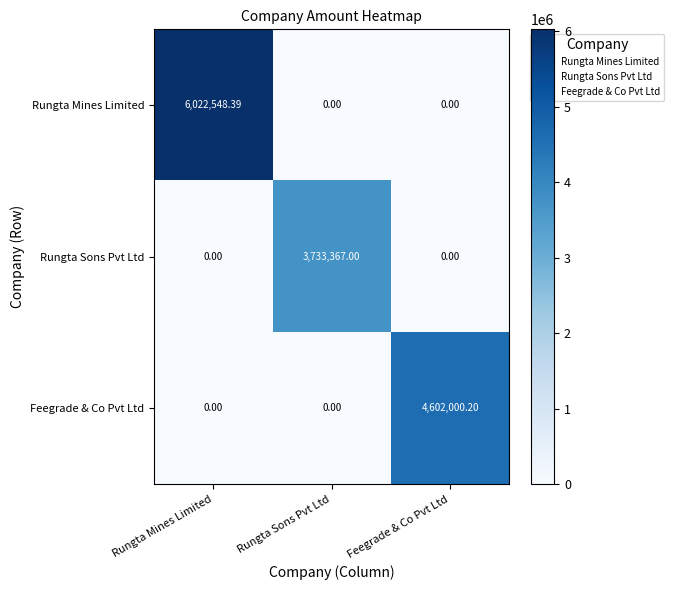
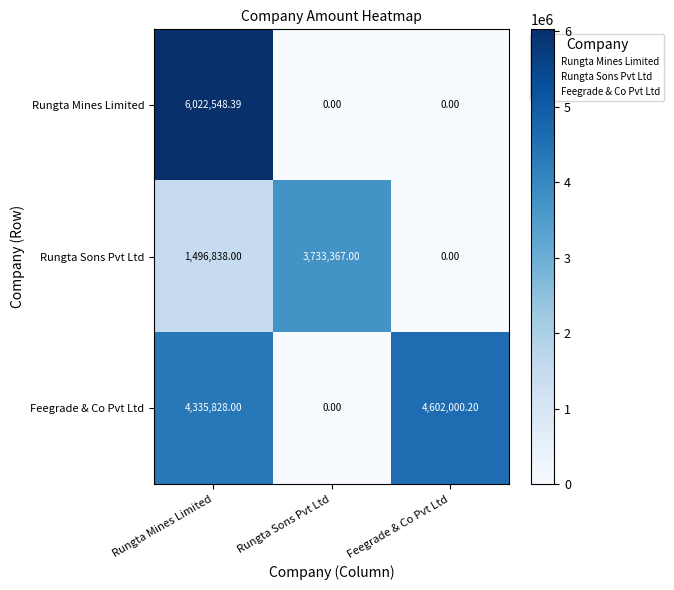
Rungta Sons Pvt Ltd, Rungta Mines Limited: 0.00 -> 1,496,838.00
Feegrade & Co Pvt Ltd, Rungta Mines Limited: 0.00 -> 4,335,828.00
